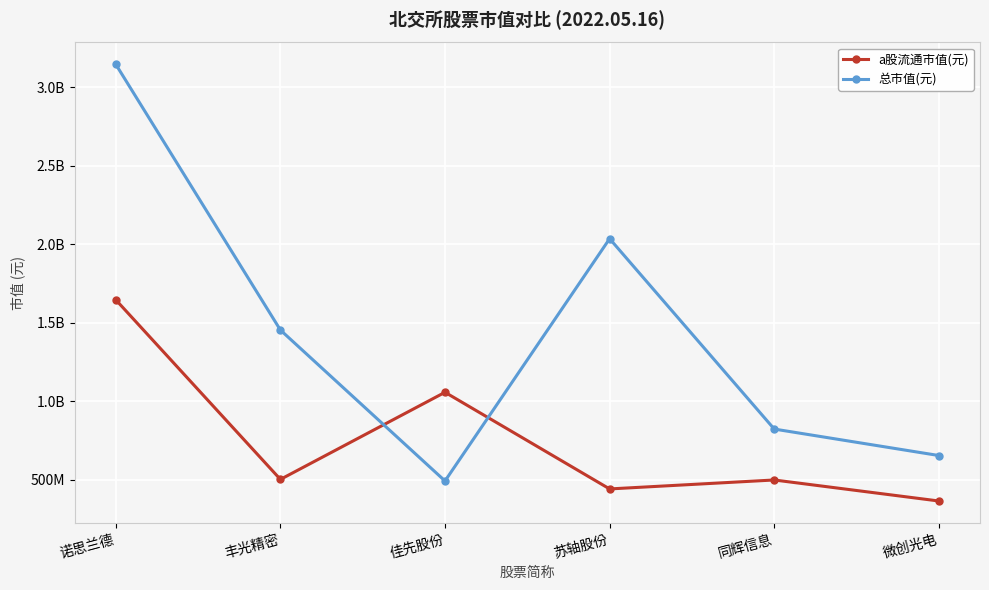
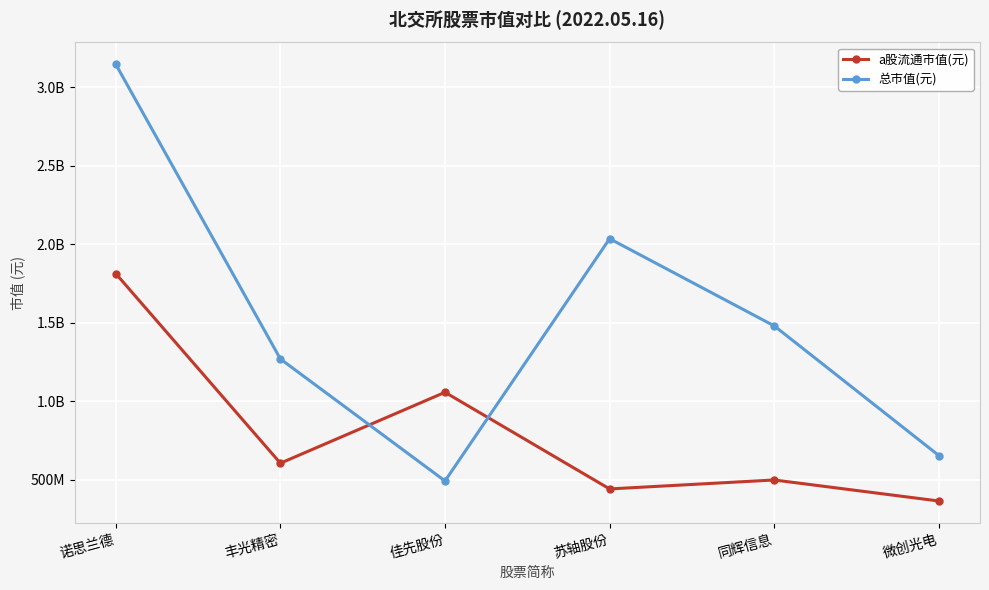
a股流通市值(元), 诺思兰德: 1650000000 -> 1810000000
a股流通市值(元), 丰光精密: 500000000 -> 610000000
总市值(元), 丰光精密: 1450000000 -> 1270000000
总市值(元), 同辉信息: 820000000 -> 1480000000
